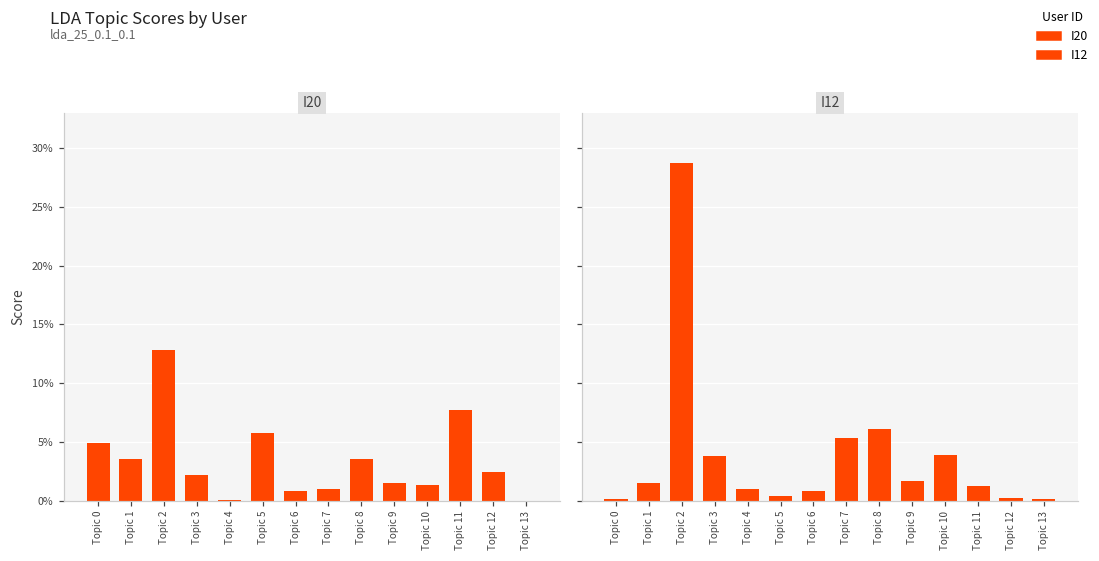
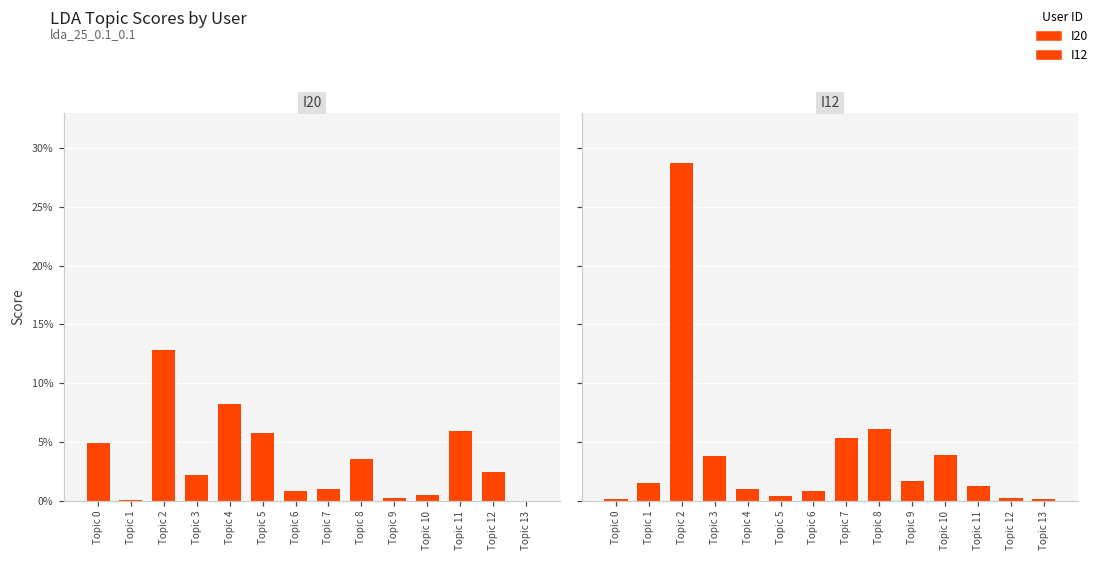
I20, Topic 1: 3.6% -> 0.1%
I20, Topic 4: 0.0% -> 8.2%
I20, Topic 9: 1.5% -> 0.2%
I20, Topic 10: 1.4% -> 0.5%
I20, Topic 11: 7.7% -> 5.9%
